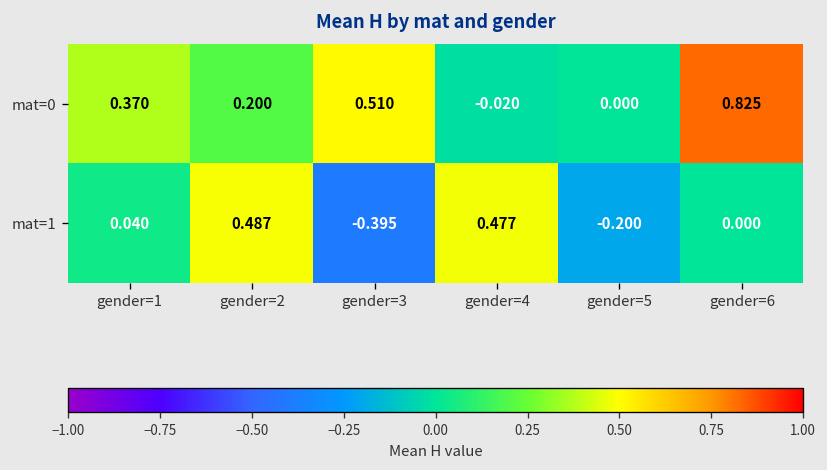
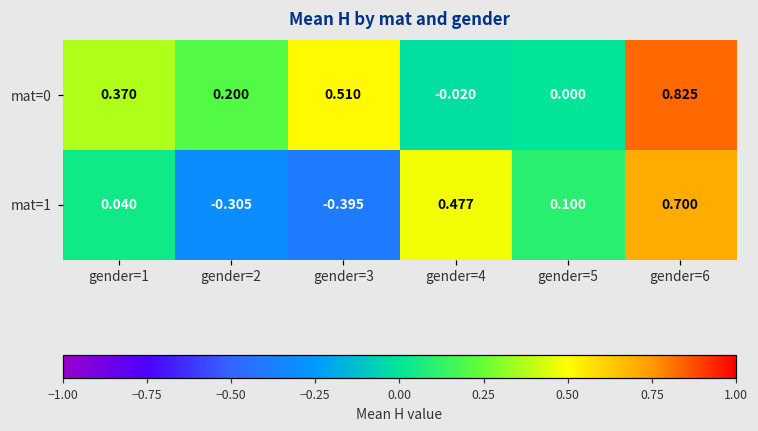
mat=1, gender=2: 0.487 -> -0.305
mat=1, gender=5: -0.200 -> 0.100
mat=1, gender=6: 0.000 -> 0.700
